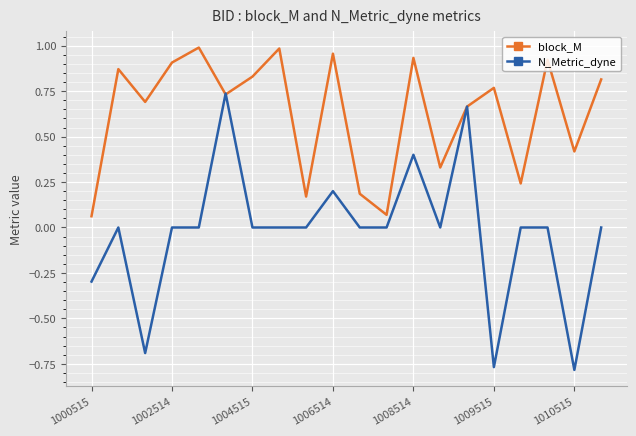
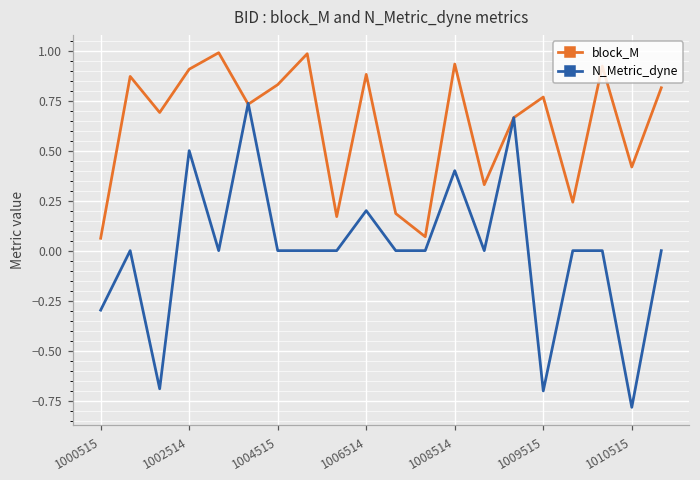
N_Metric_dyne, 1002514: 0.0 -> 0.5
block_M, 1006514: 0.96 -> 0.88
N_Metric_dyne, 1009515: -0.77 -> -0.70
